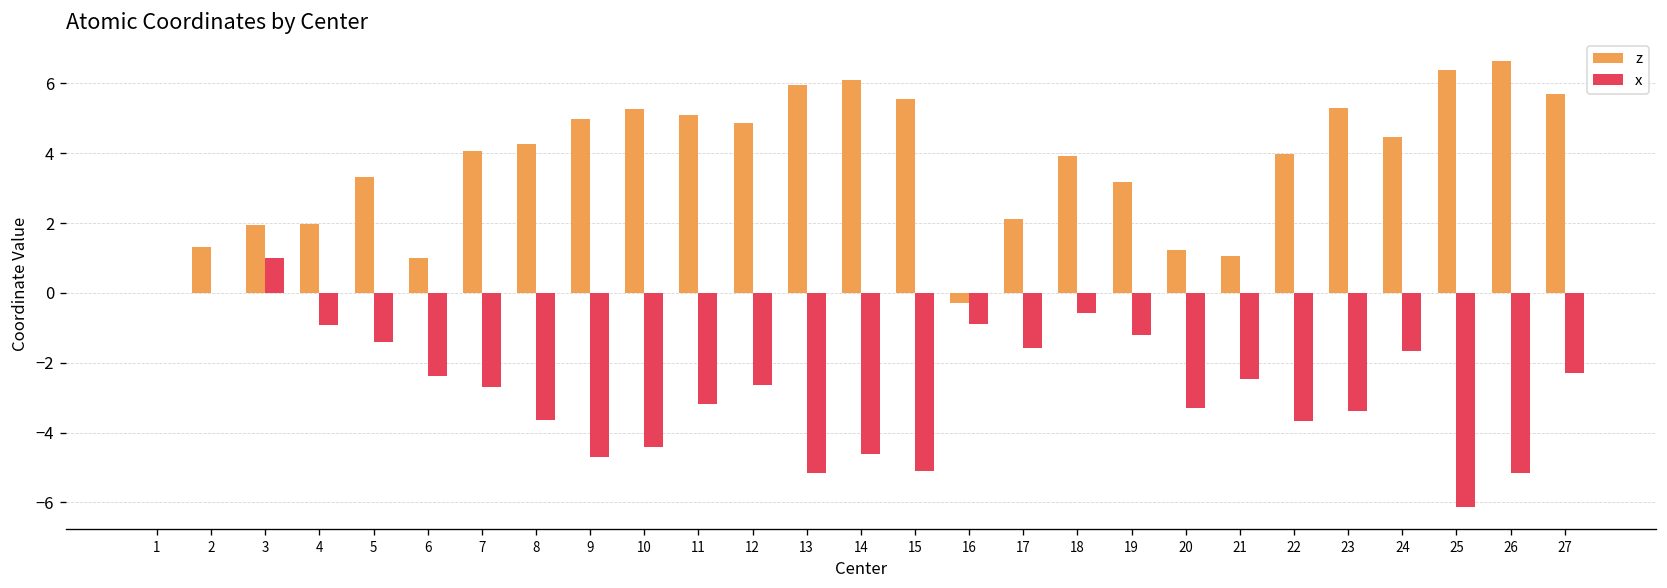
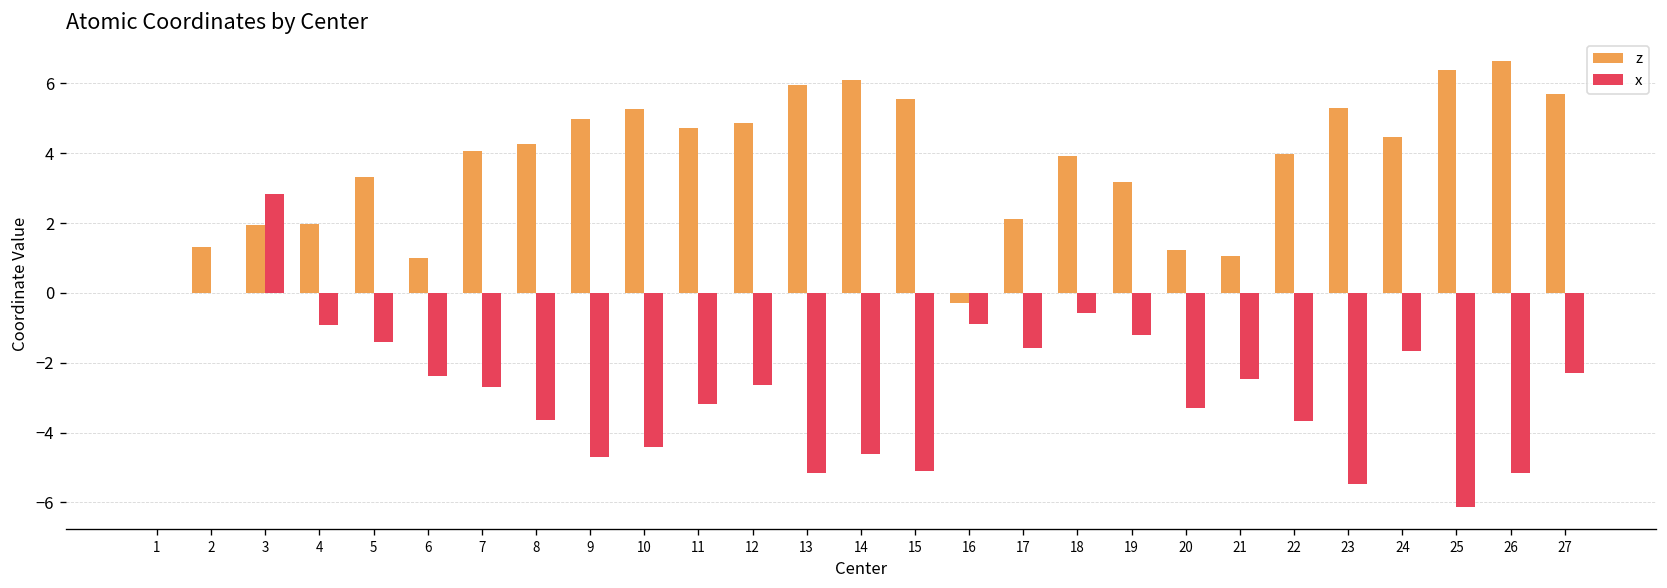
x, 3: 1.0 -> 2.8
z, 11: 5.1 -> 4.7
x, 23: -3.4 -> -5.5
